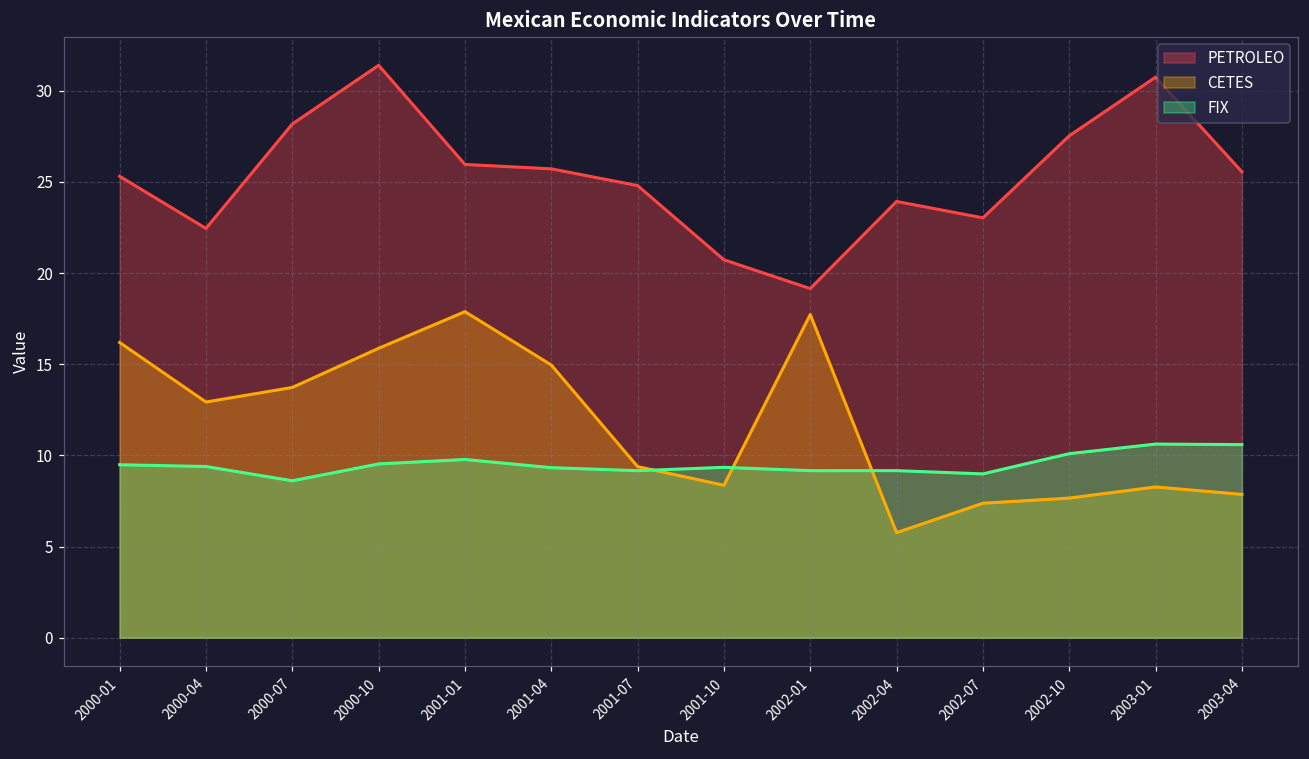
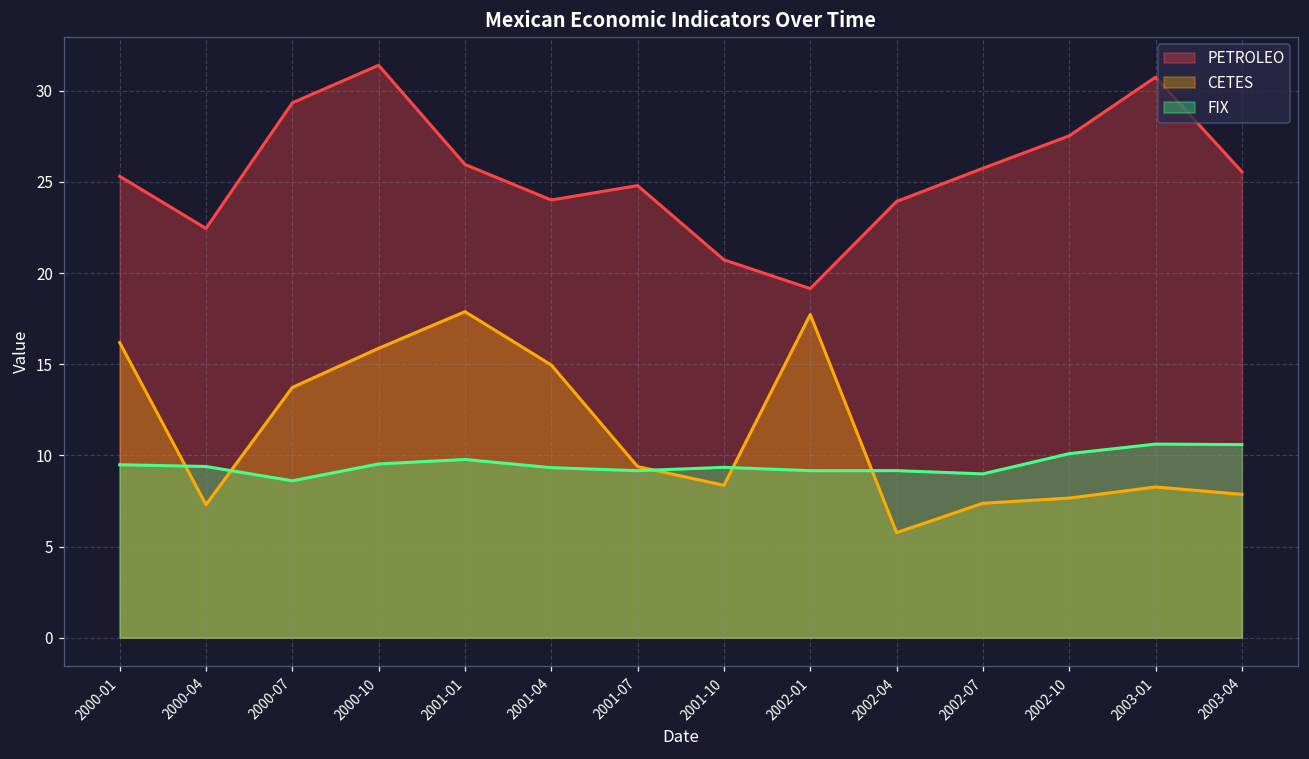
CETES, 2000-04: 12.9 -> 7.3
PETROLEO, 2000-07: 28.2 -> 29.3
PETROLEO, 2001-04: 25.7 -> 24.0
PETROLEO, 2002-07: 23.0 -> 25.8
